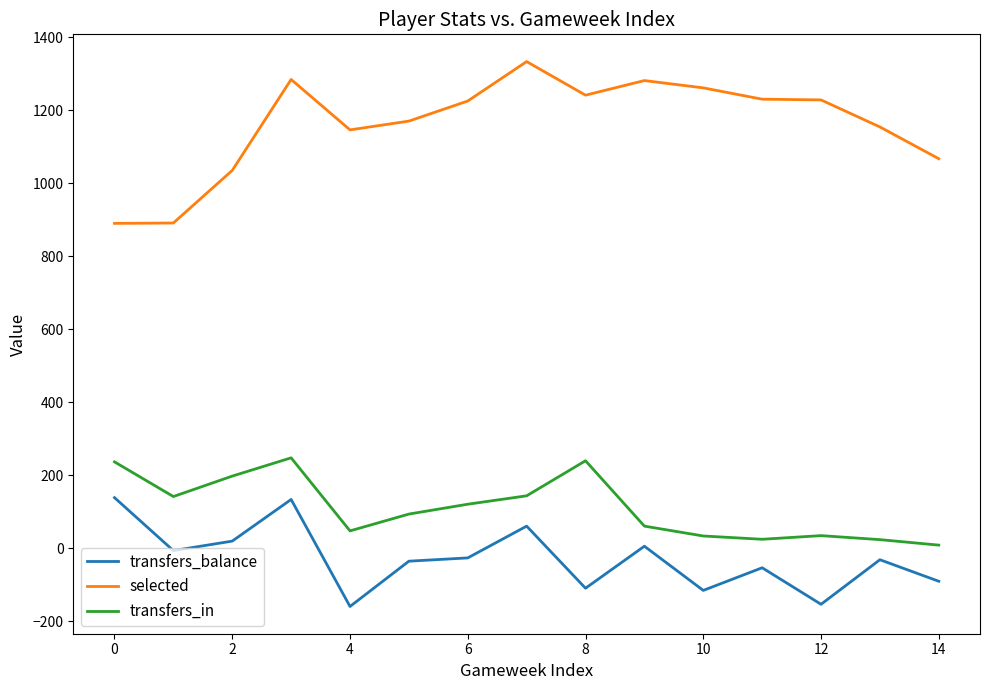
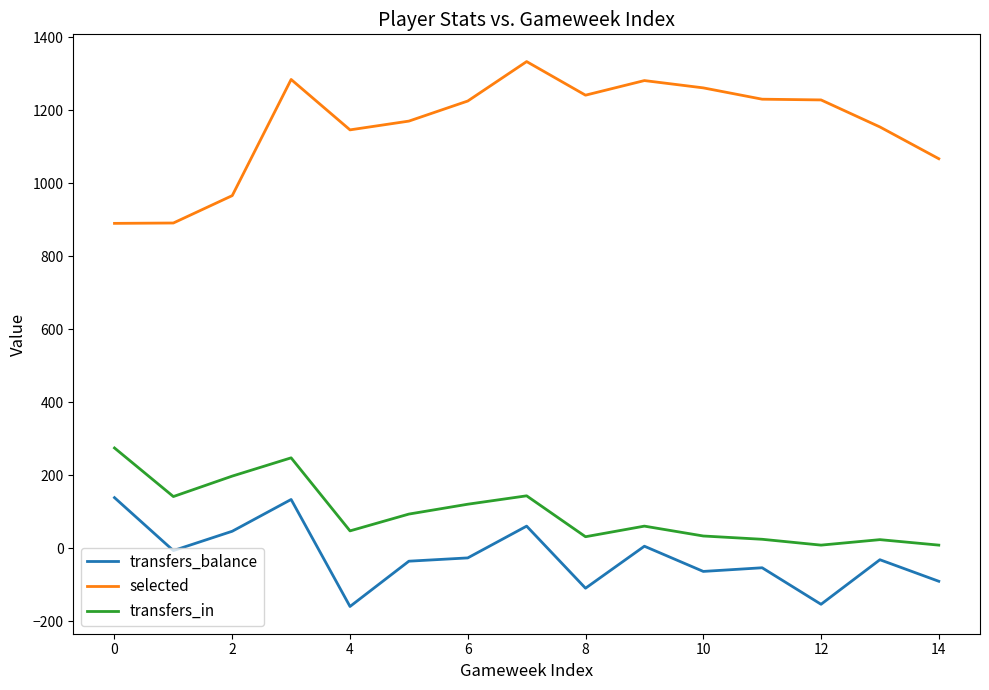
transfers_in, 0: 240 -> 280
transfers_balance, 2: 20 -> 50
selected, 2: 1040 -> 970
transfers_in, 8: 240 -> 30
transfers_balance, 10: -120 -> -60
transfers_in, 12: 40 -> 10
